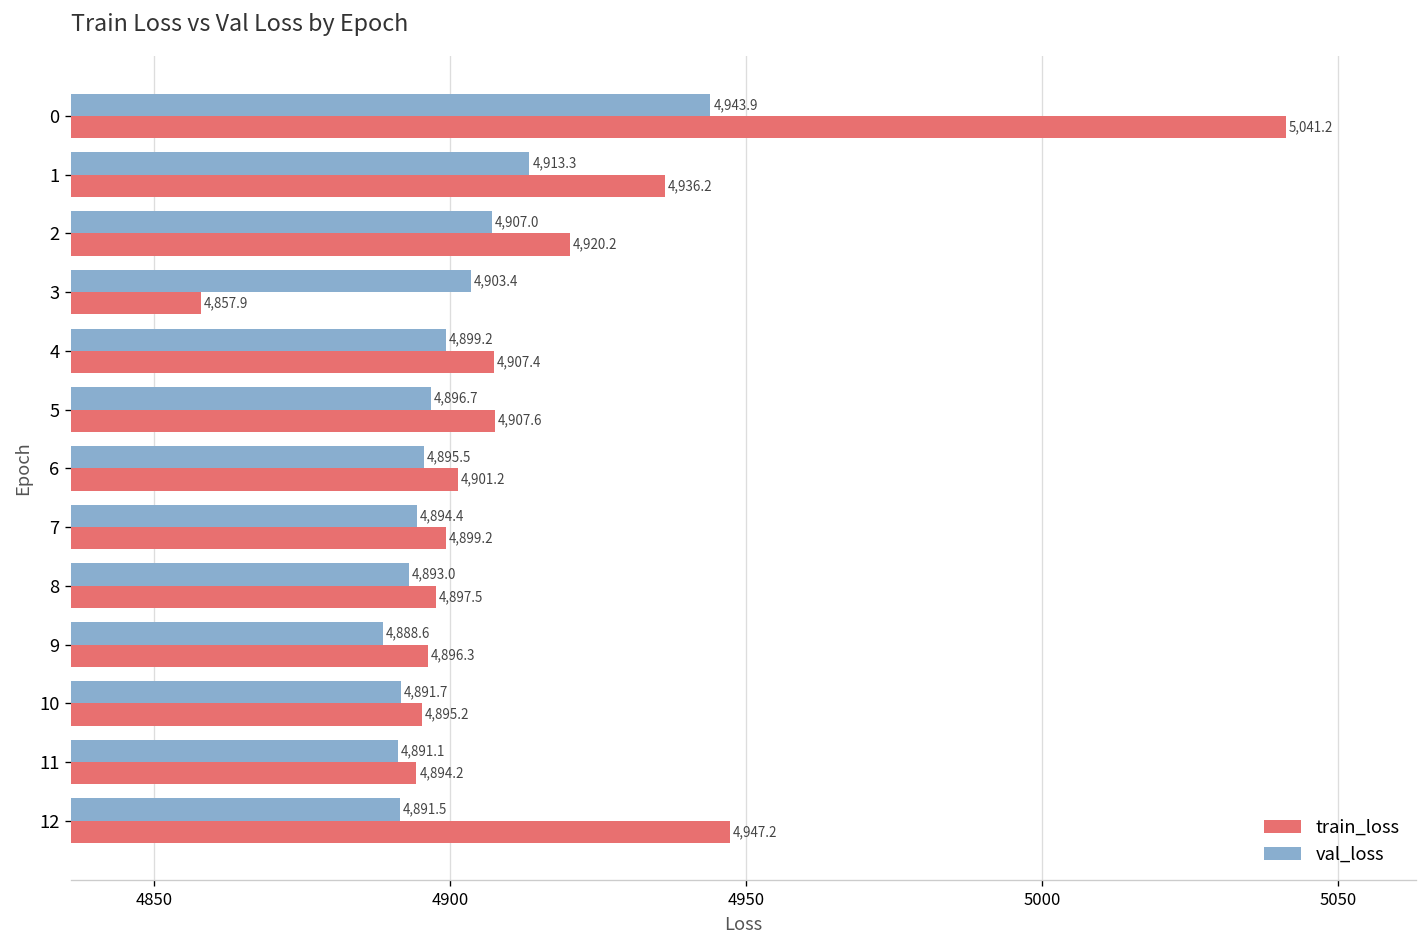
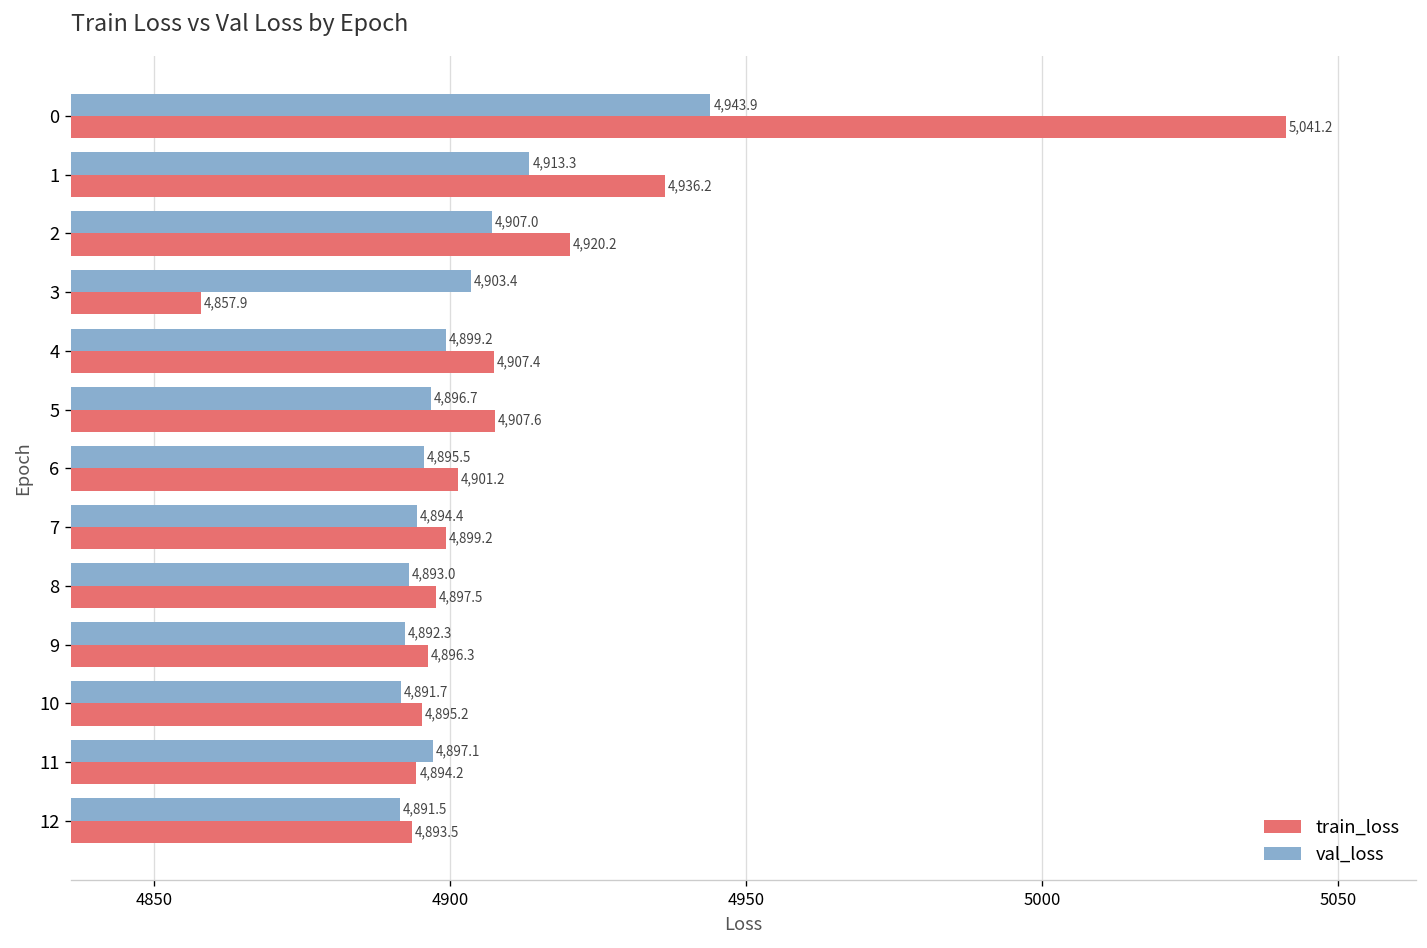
val_loss, 9: 4,888.6 -> 4,892.3
val_loss, 11: 4,891.1 -> 4,897.1
train_loss, 12: 4,947.2 -> 4,893.5
